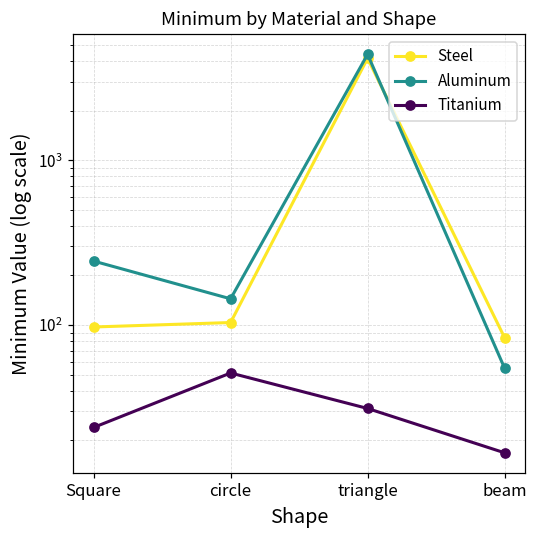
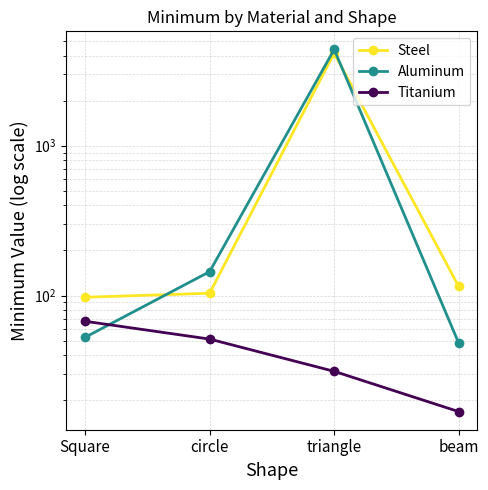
Aluminum, Square: 240 -> 53
Titanium, Square: 24 -> 70
Steel, beam: 80 -> 110
Aluminum, beam: 55 -> 48
